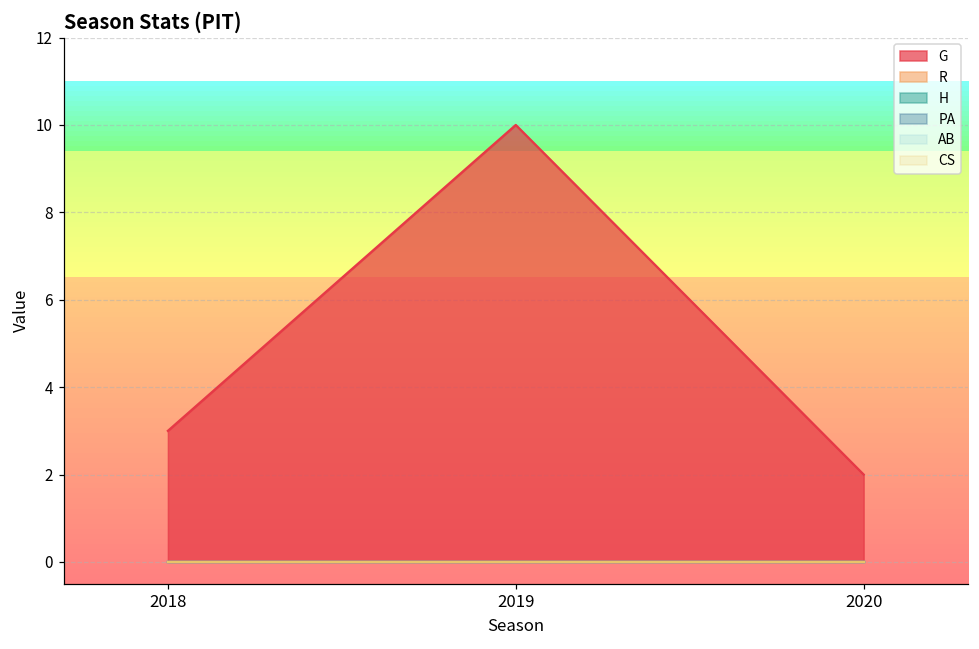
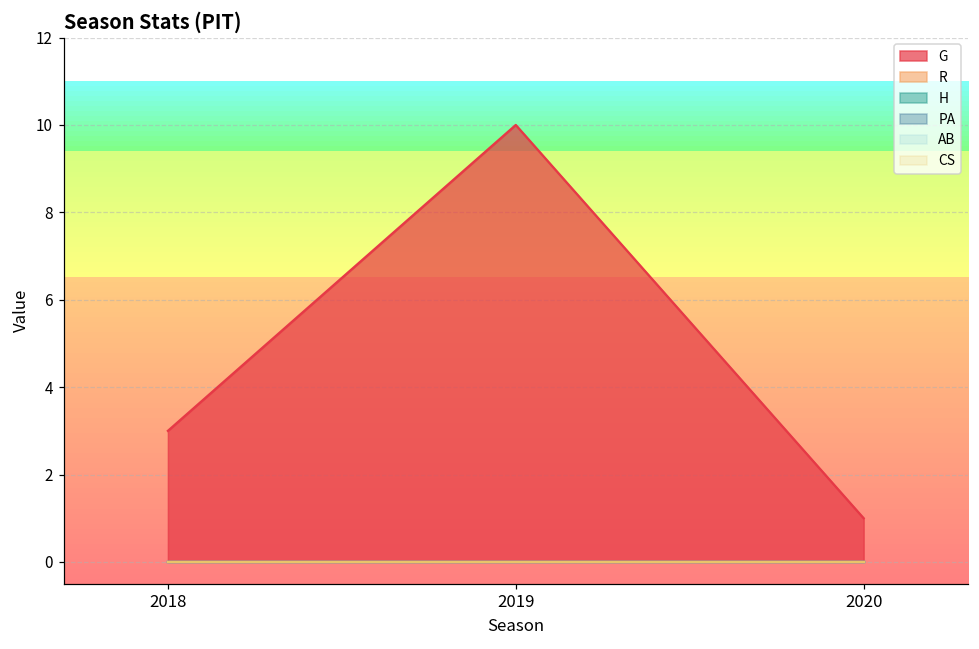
G, 2020: 2 -> 1
